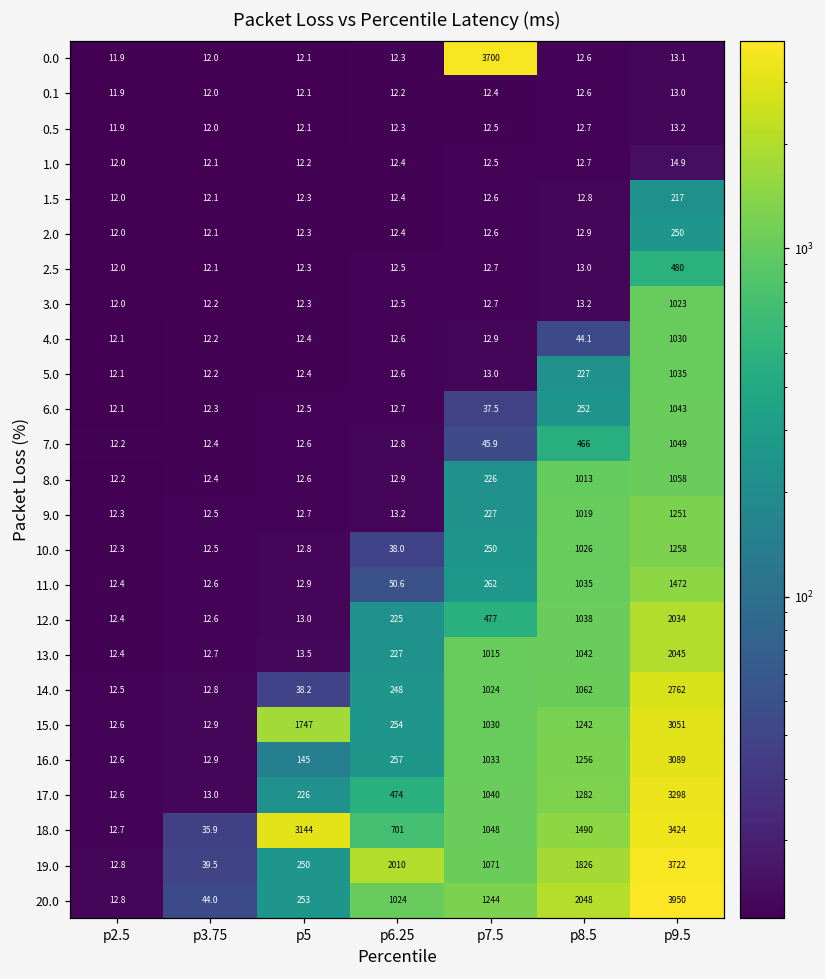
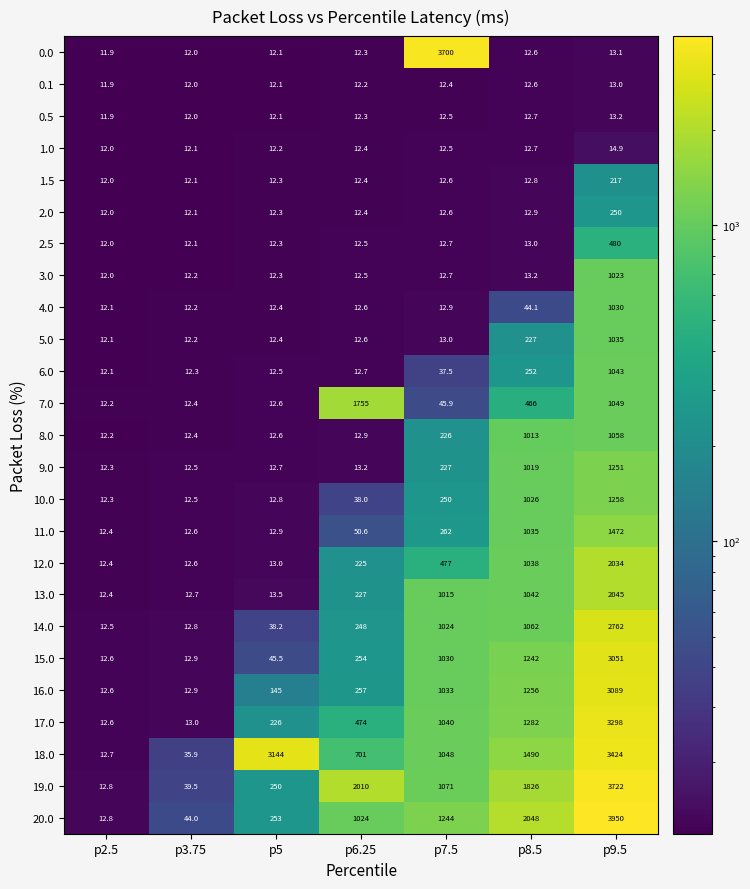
7.0, p6.25: 12.8 -> 1755
15.0, p5: 1747 -> 45.5
